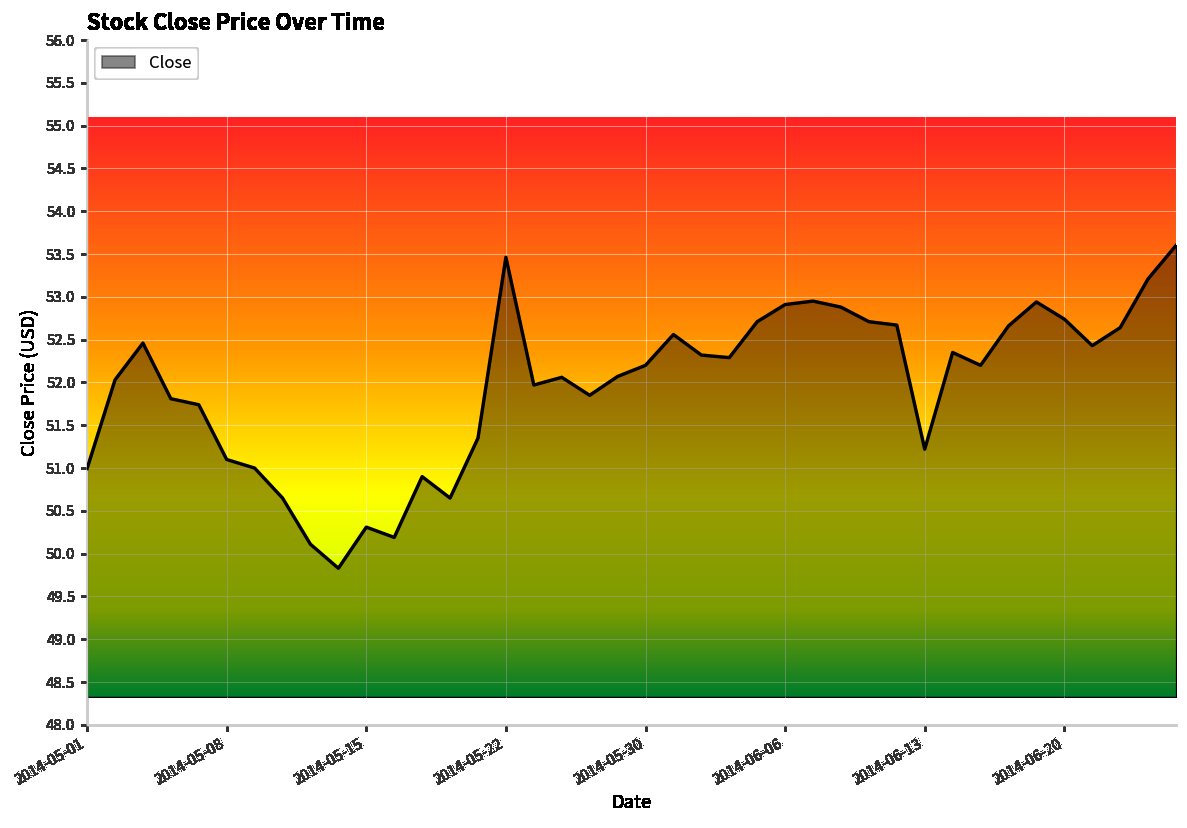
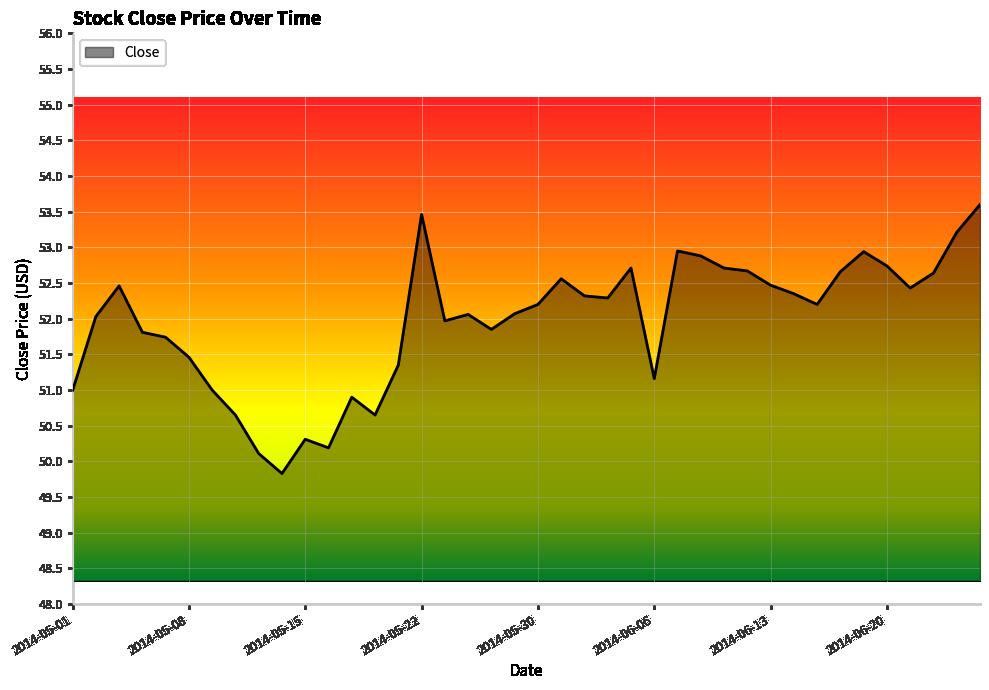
2014-05-08: 51.1 -> 51.5
2014-06-06: 52.9 -> 51.2
2014-06-13: 51.2 -> 52.5
